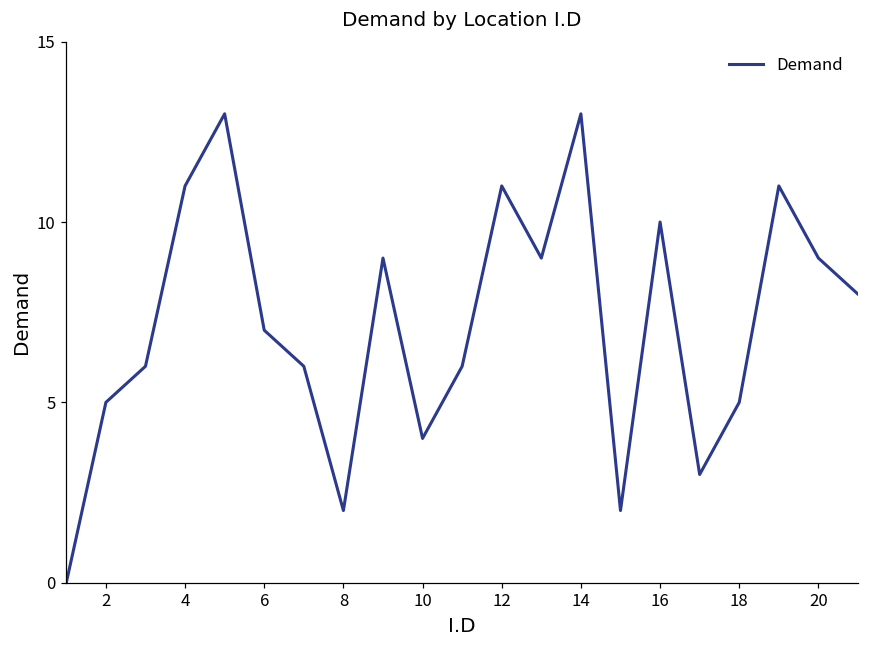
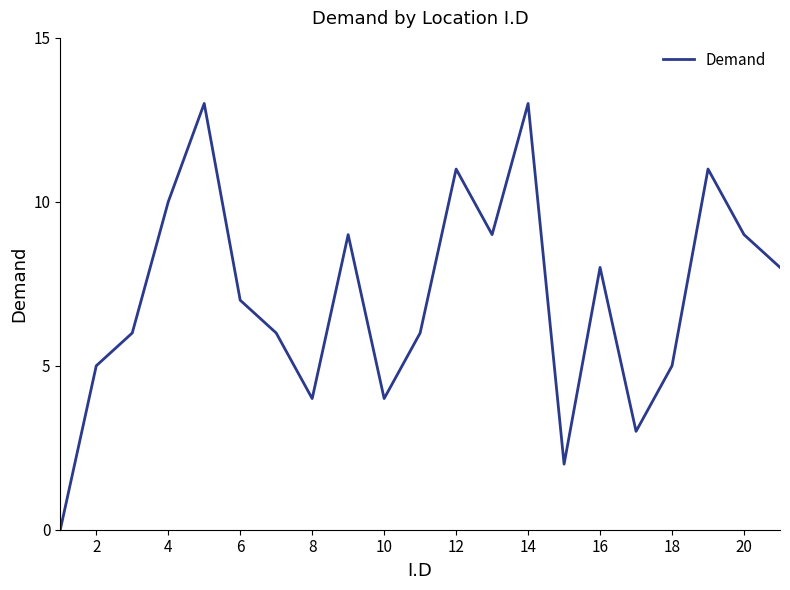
4: 11 -> 10
8: 2 -> 4
16: 10 -> 8
